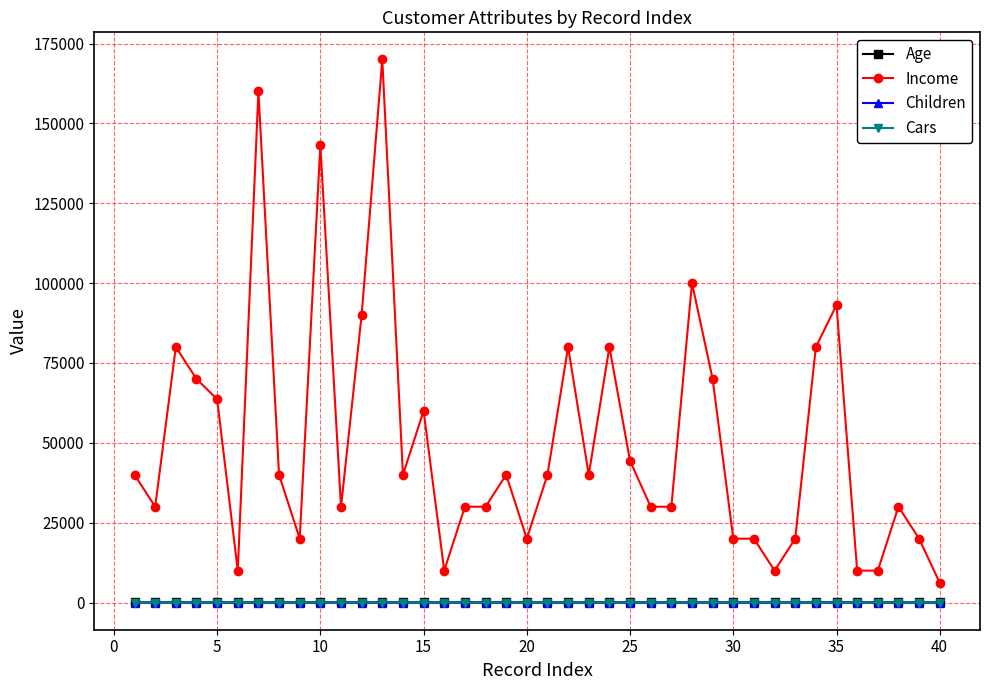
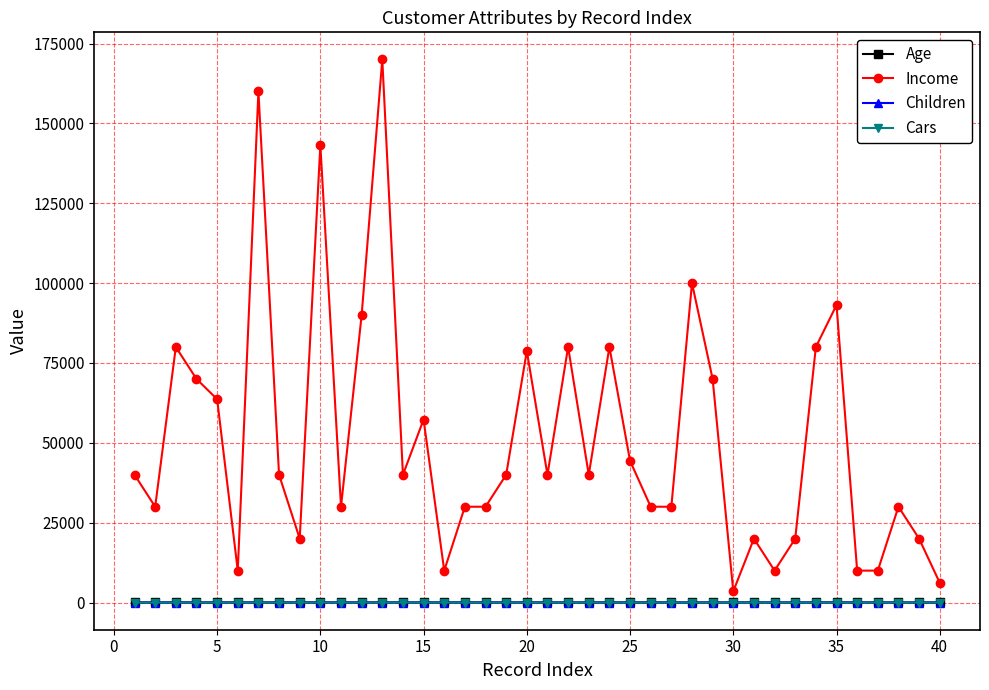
Income, 15: 60000 -> 57000
Income, 20: 20000 -> 79000
Income, 30: 20000 -> 4000
